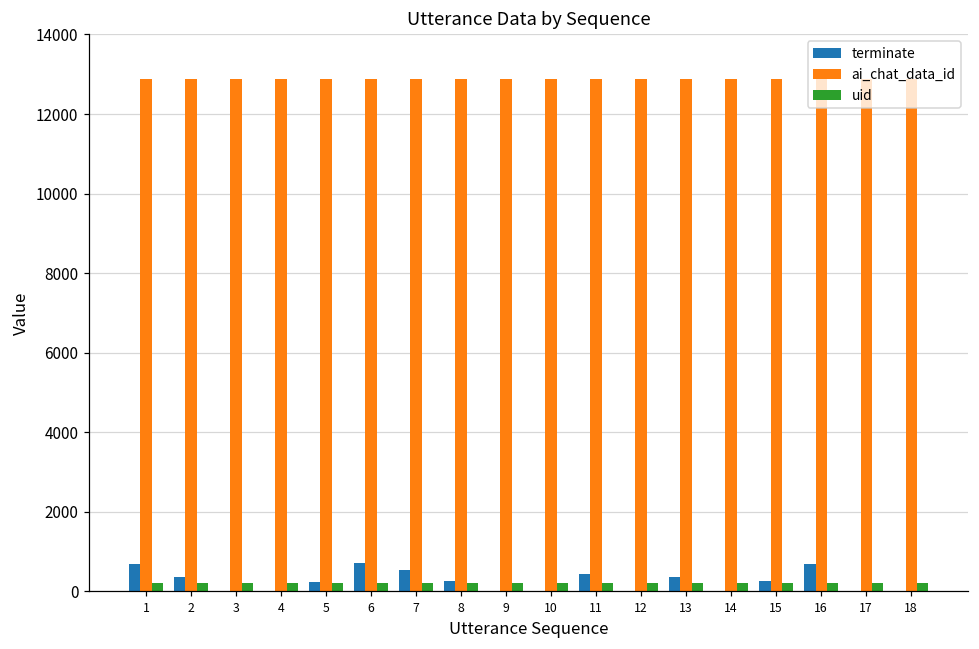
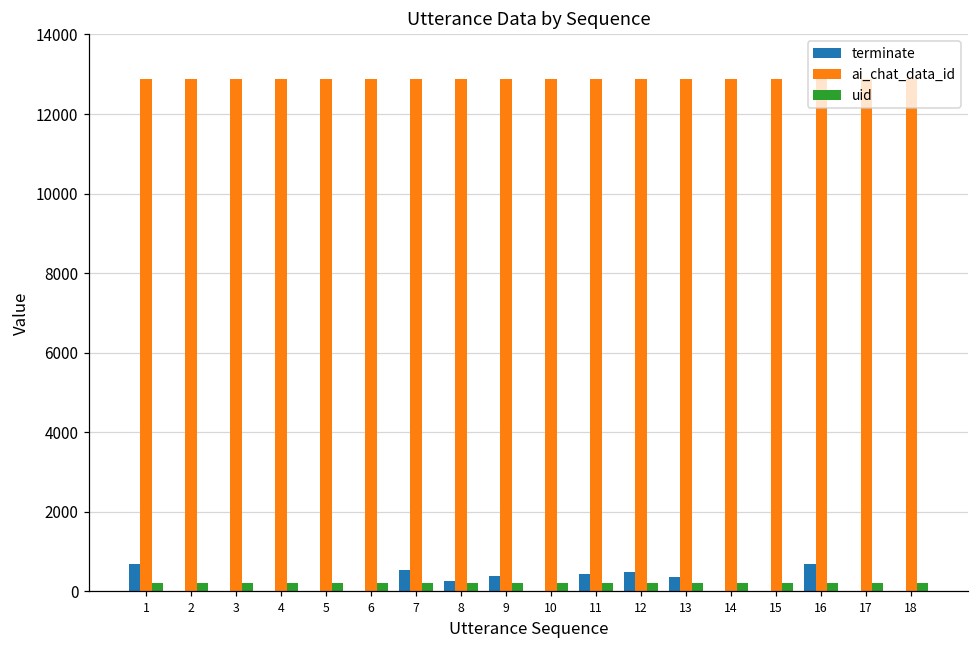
terminate, 2: 400 -> 0
terminate, 5: 200 -> 0
terminate, 6: 700 -> 0
terminate, 9: 0 -> 400
terminate, 12: 0 -> 500
terminate, 15: 300 -> 0
